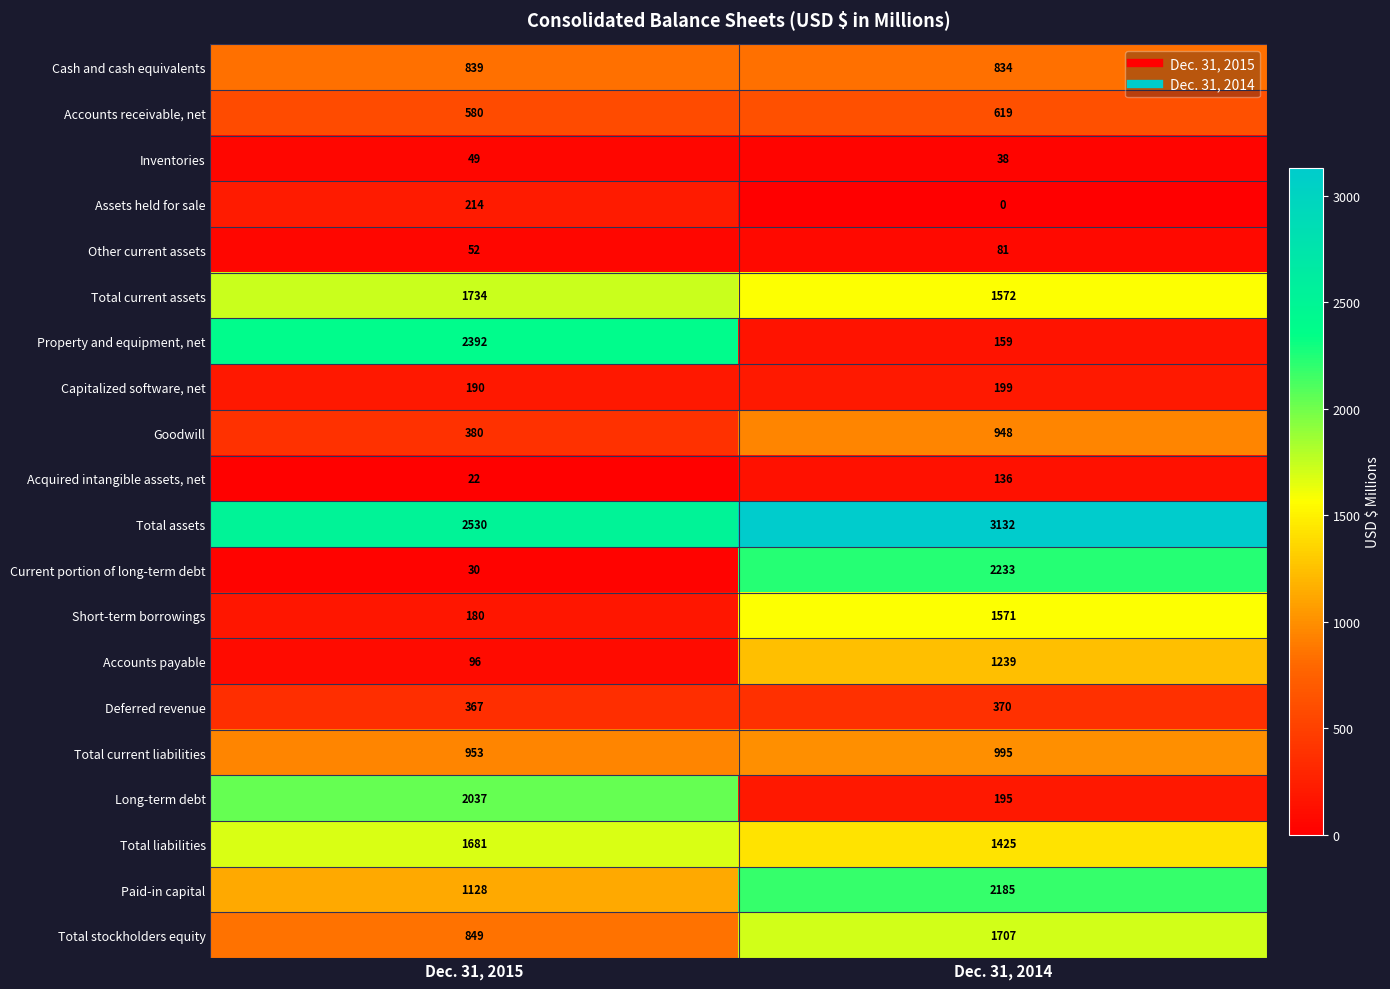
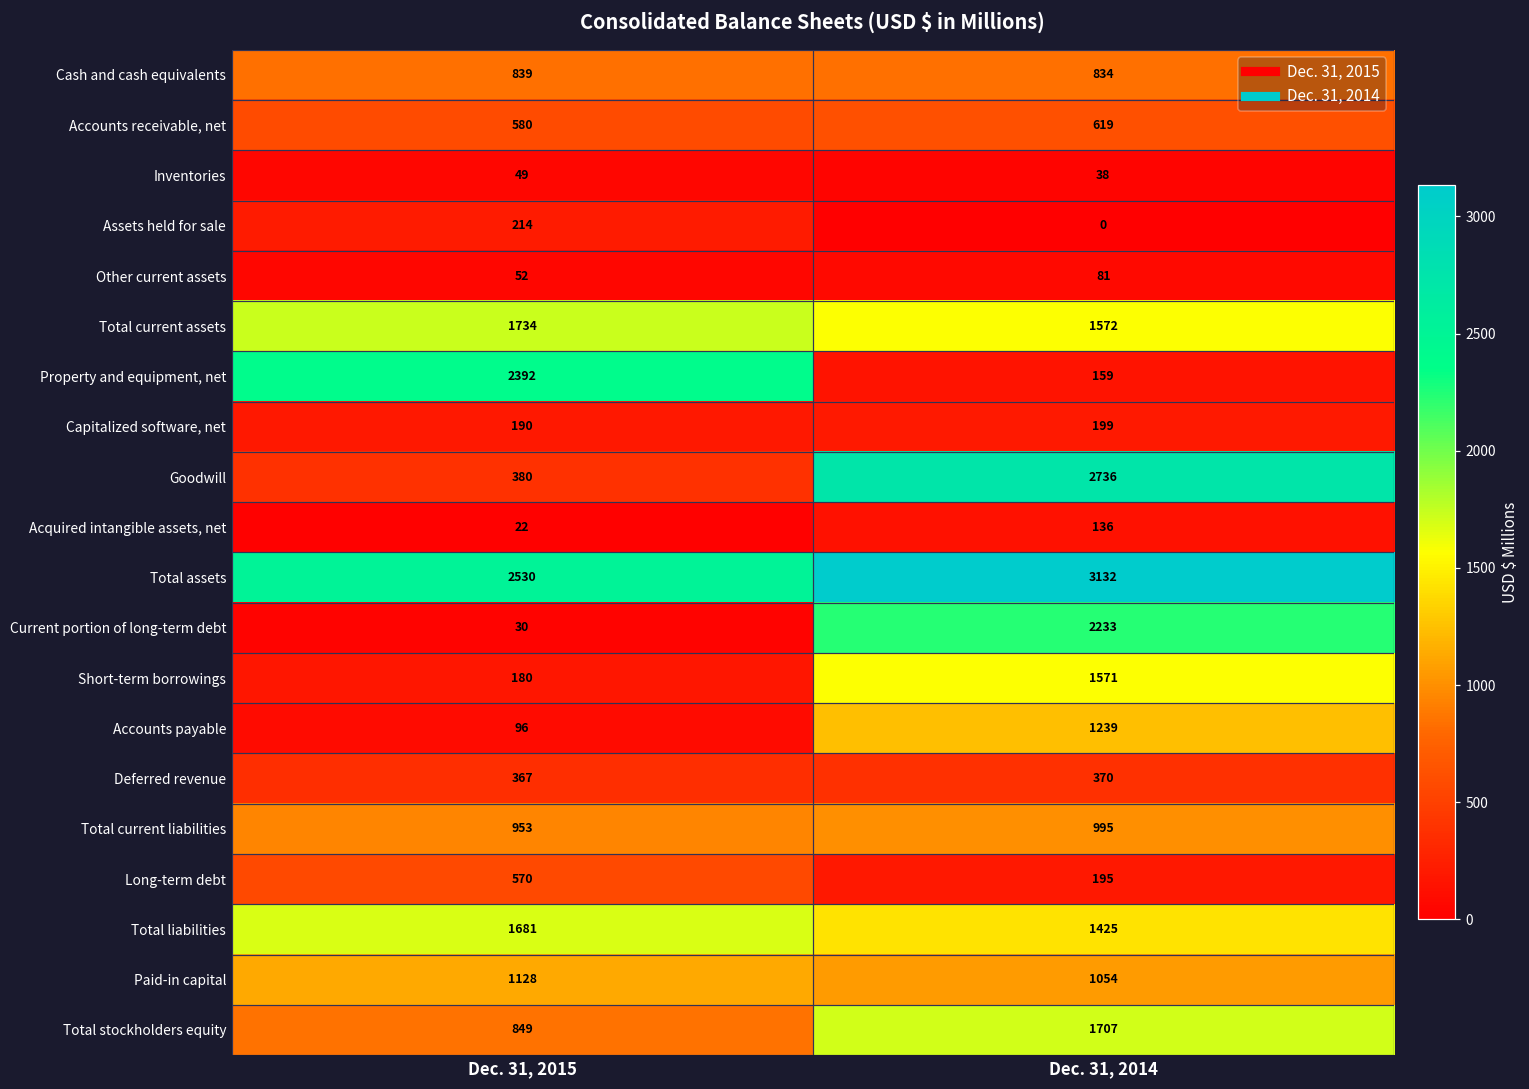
Goodwill, Dec. 31, 2014: 948 -> 2736
Long-term debt, Dec. 31, 2015: 2037 -> 570
Paid-in capital, Dec. 31, 2014: 2185 -> 1054
